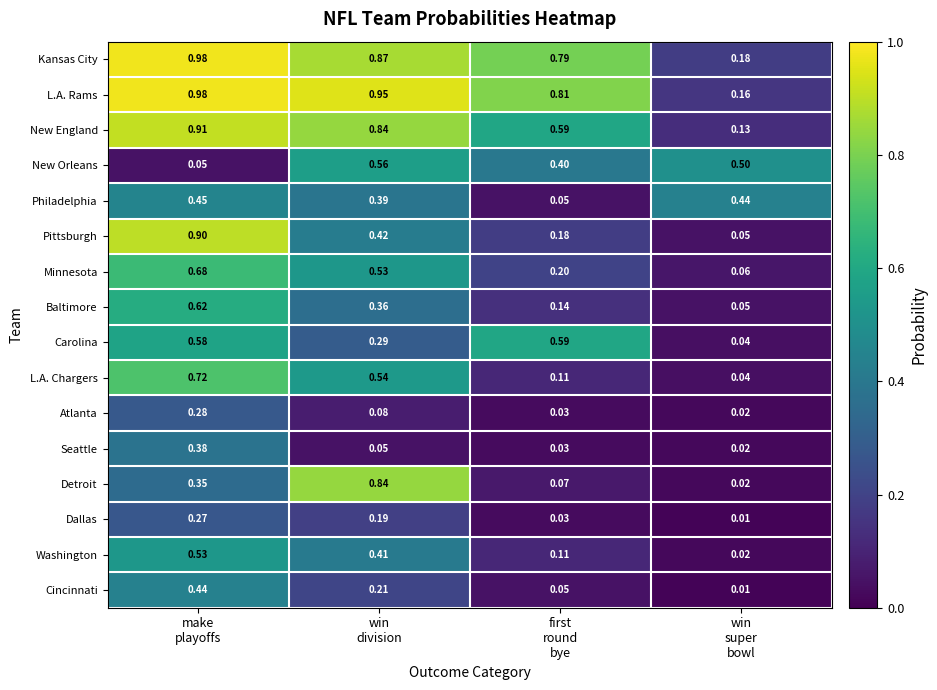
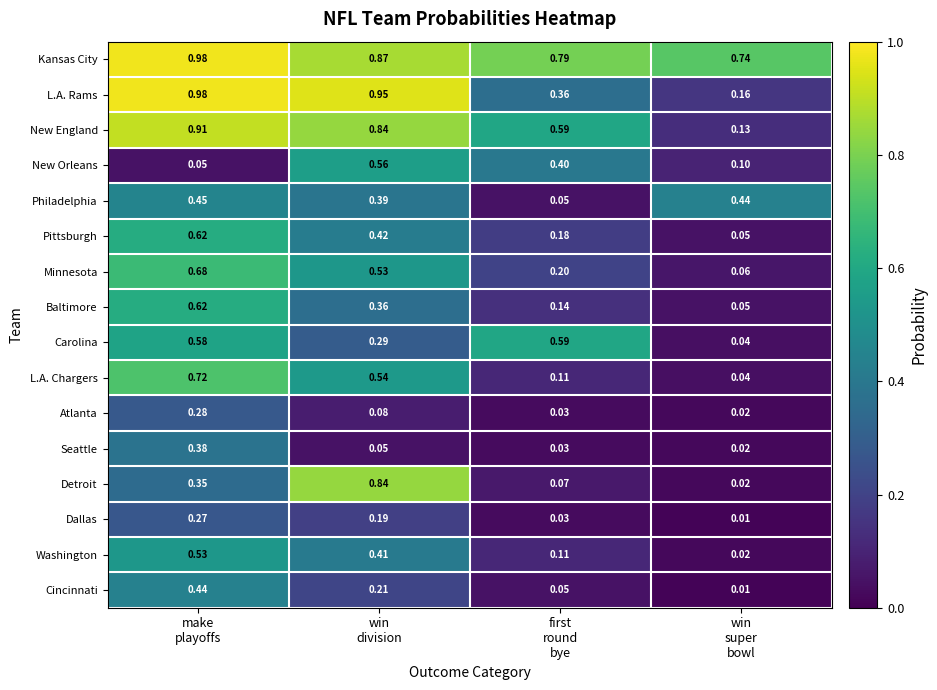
Kansas City, win super bowl: 0.18 -> 0.74
L.A. Rams, first round bye: 0.81 -> 0.36
New Orleans, win super bowl: 0.50 -> 0.10
Pittsburgh, make playoffs: 0.90 -> 0.62
